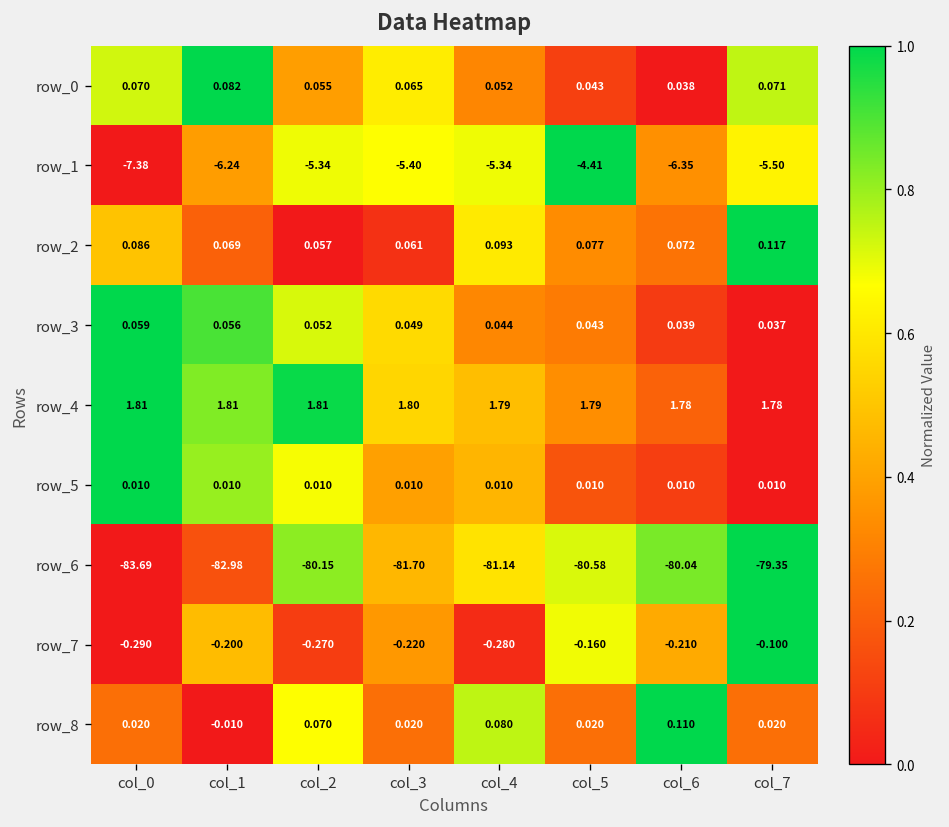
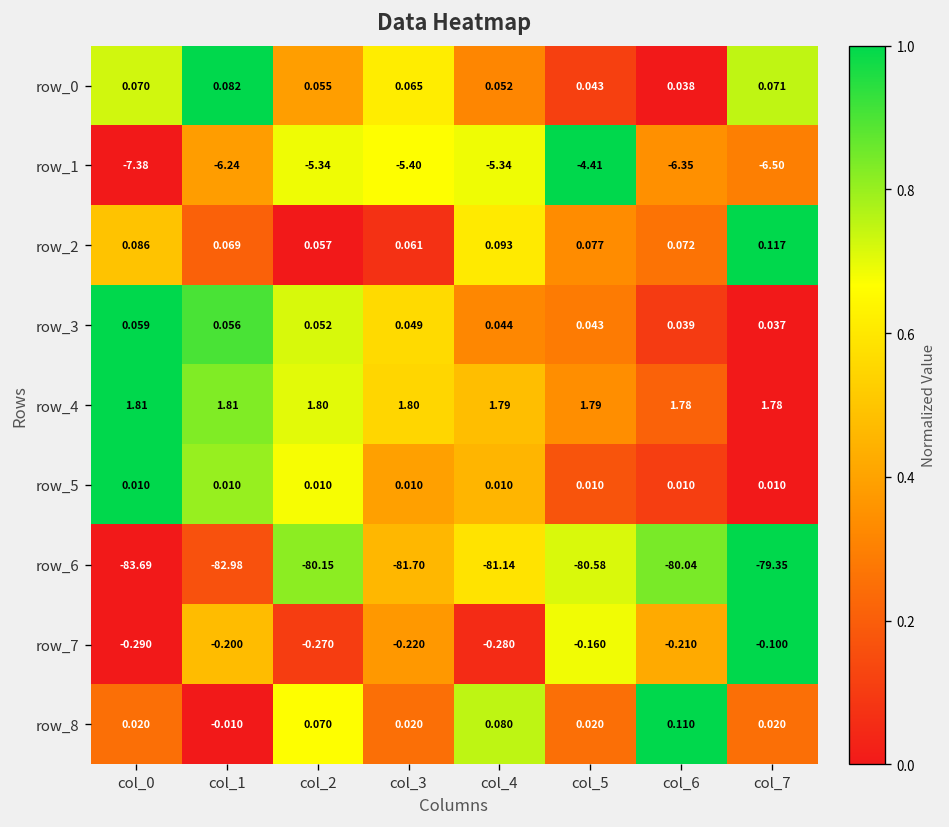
row_1, col_7: -5.50 -> -6.50
row_4, col_2: 1.81 -> 1.80
